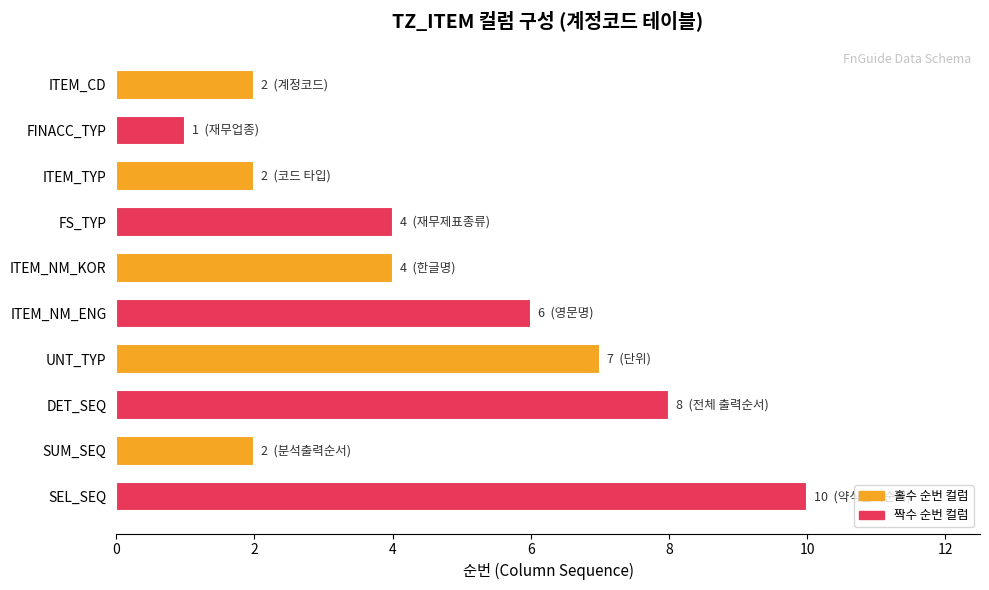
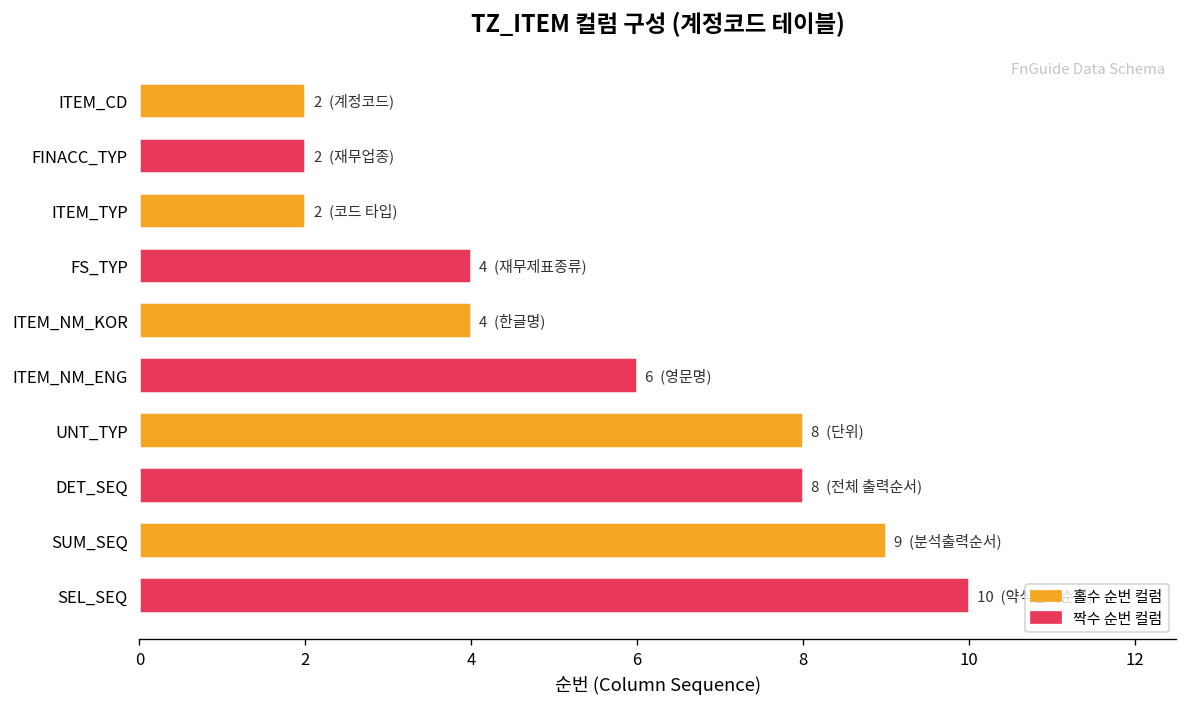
FINACC_TYP: 1 -> 2
UNT_TYP: 7 -> 8
SUM_SEQ: 2 -> 9
